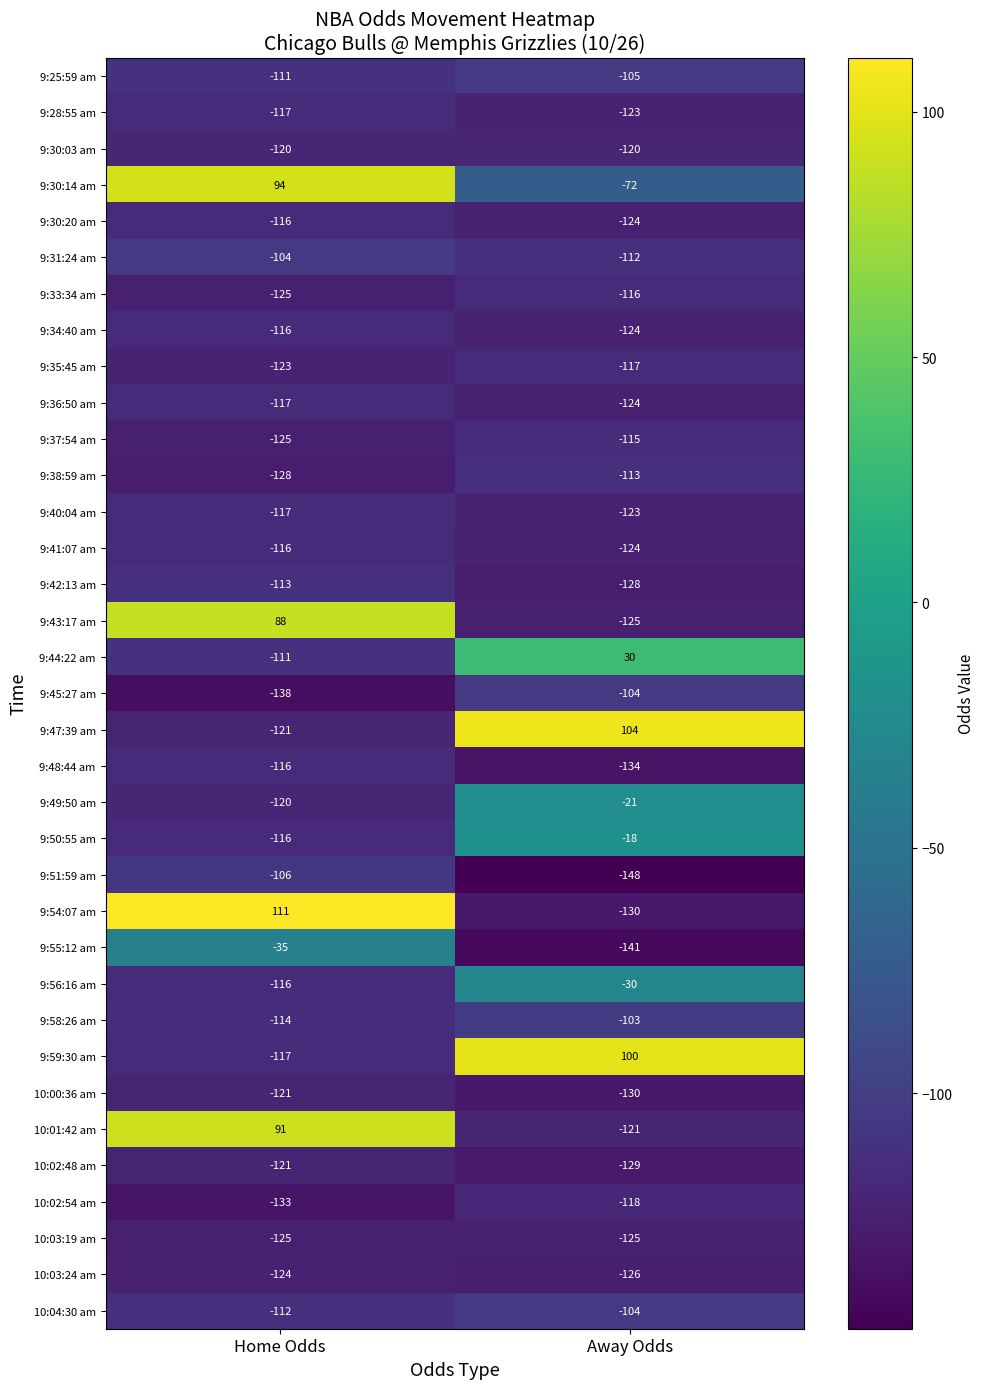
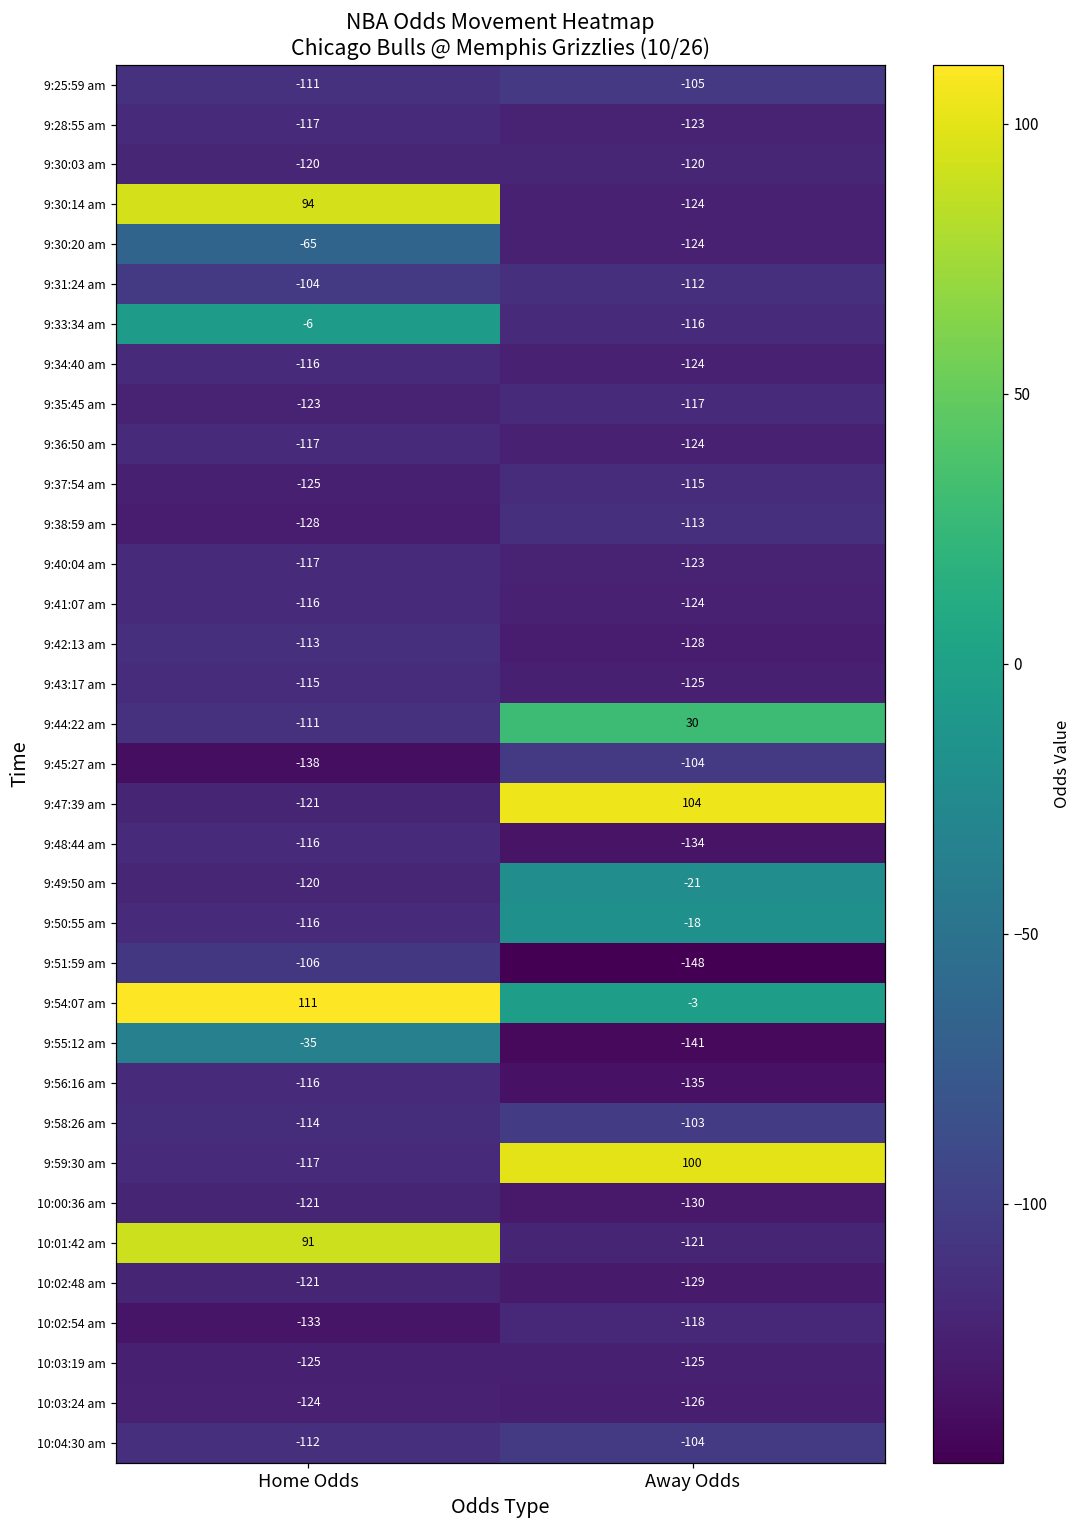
9:30:14 am, Away Odds: -72 -> -124
9:30:20 am, Home Odds: -116 -> -65
9:33:34 am, Home Odds: -125 -> -6
9:43:17 am, Home Odds: 88 -> -115
9:54:07 am, Away Odds: -130 -> -3
9:56:16 am, Away Odds: -30 -> -135
